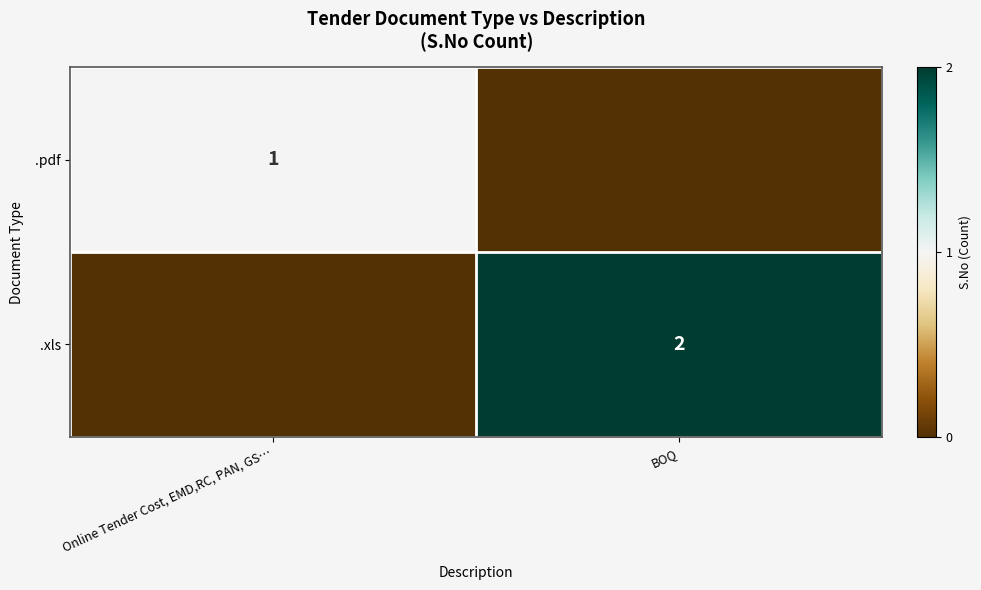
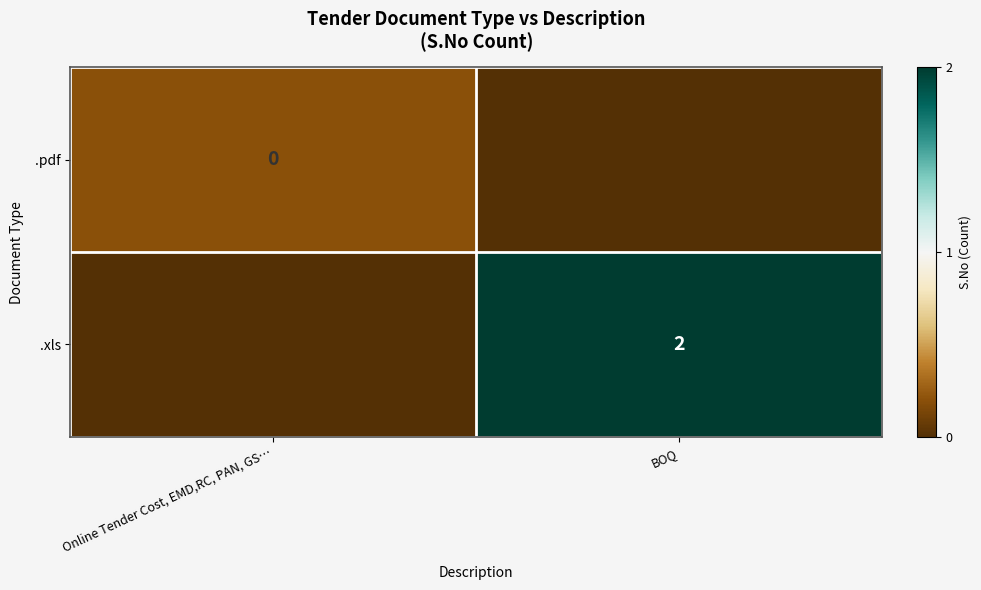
.pdf, Online Tender Cost, EMD,RC, PAN, GS…: 1 -> 0
